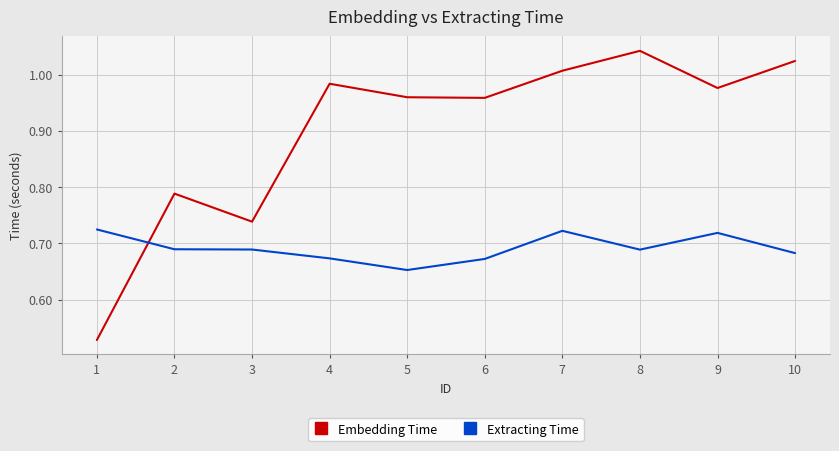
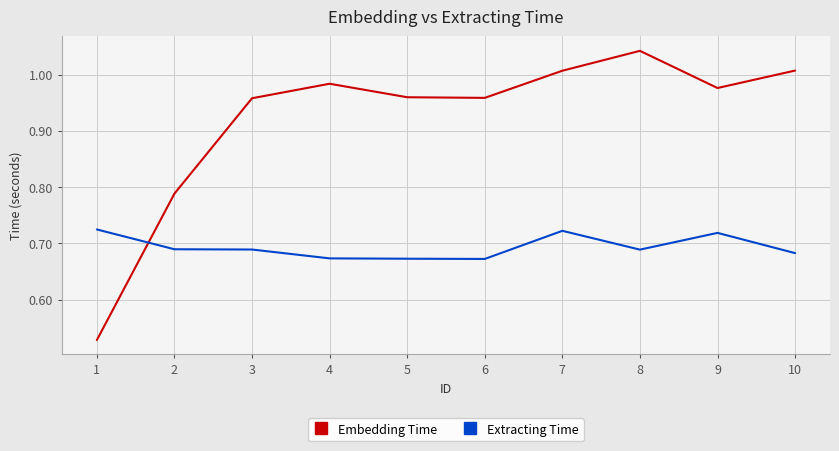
Embedding Time, 3: 0.74 -> 0.96
Extracting Time, 5: 0.65 -> 0.67
Embedding Time, 10: 1.02 -> 1.01
